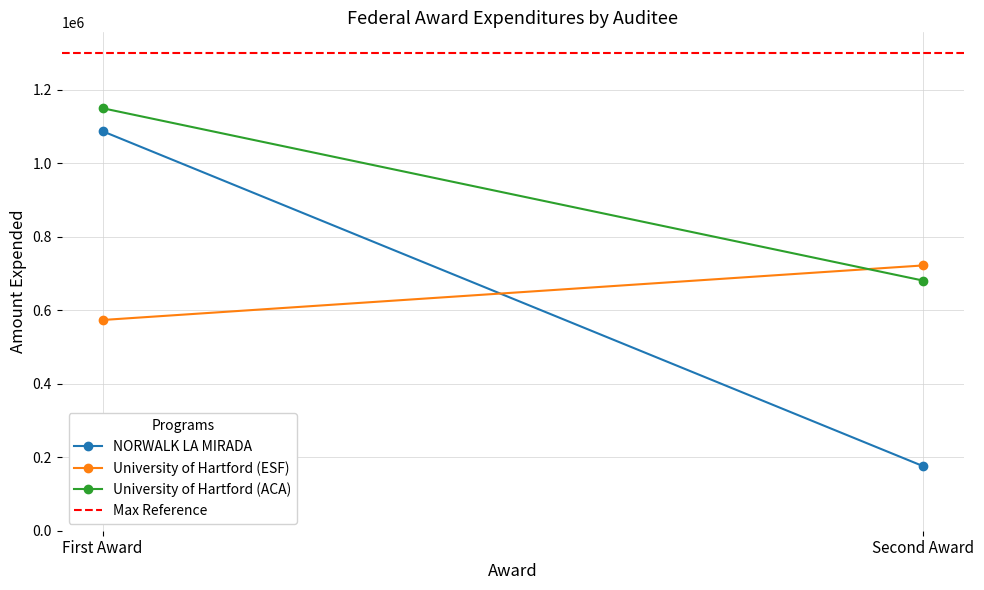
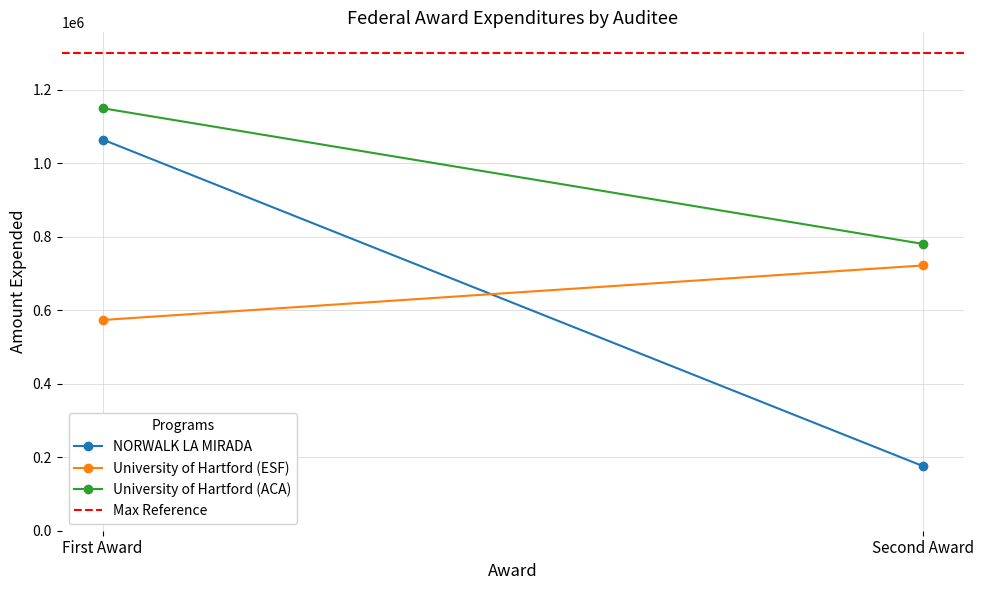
NORWALK LA MIRADA, First Award: 1090000 -> 1060000
University of Hartford (ACA), Second Award: 680000 -> 780000
